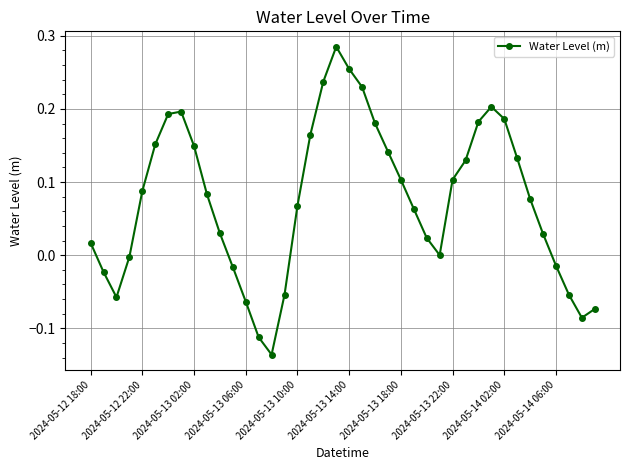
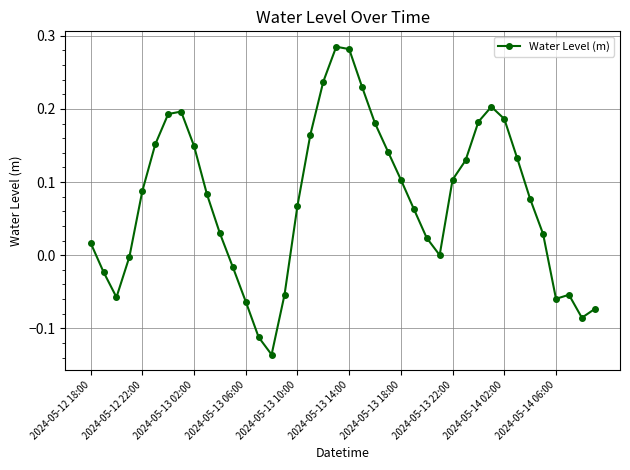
2024-05-13 14:00: 0.25 -> 0.28
2024-05-14 06:00: -0.01 -> -0.06
